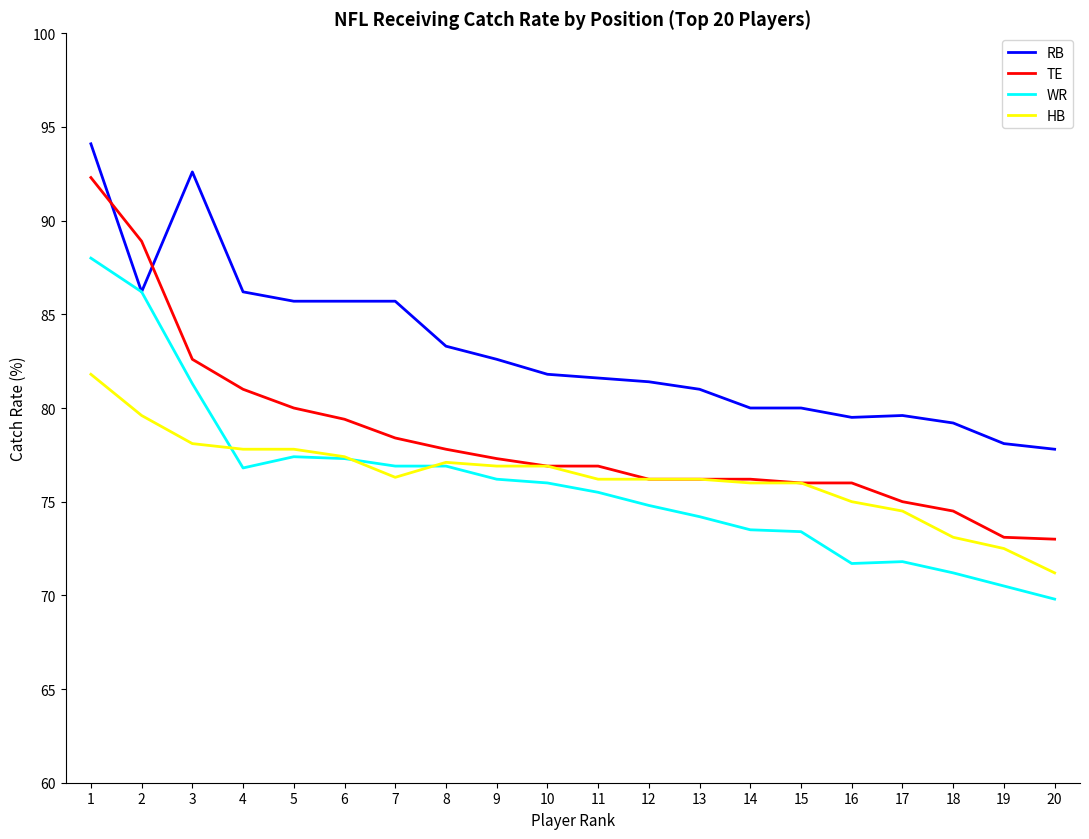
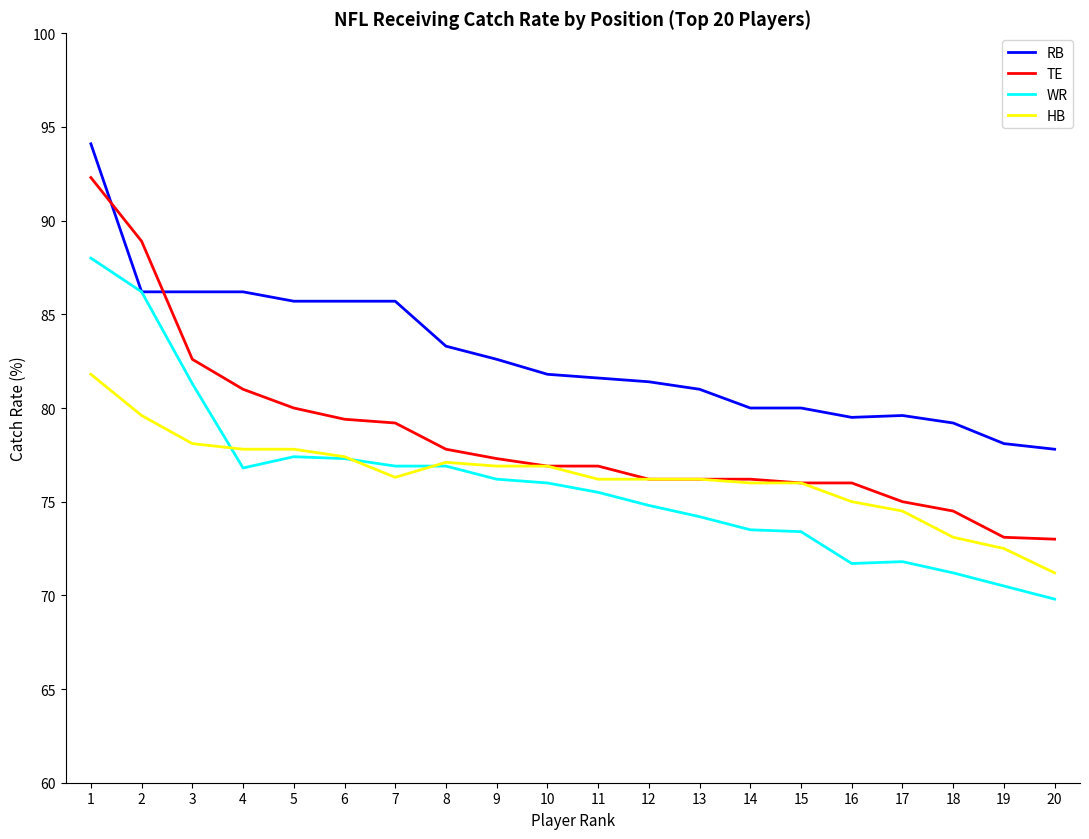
RB, 3: 92.6 -> 86.2
TE, 7: 78.4 -> 79.2
